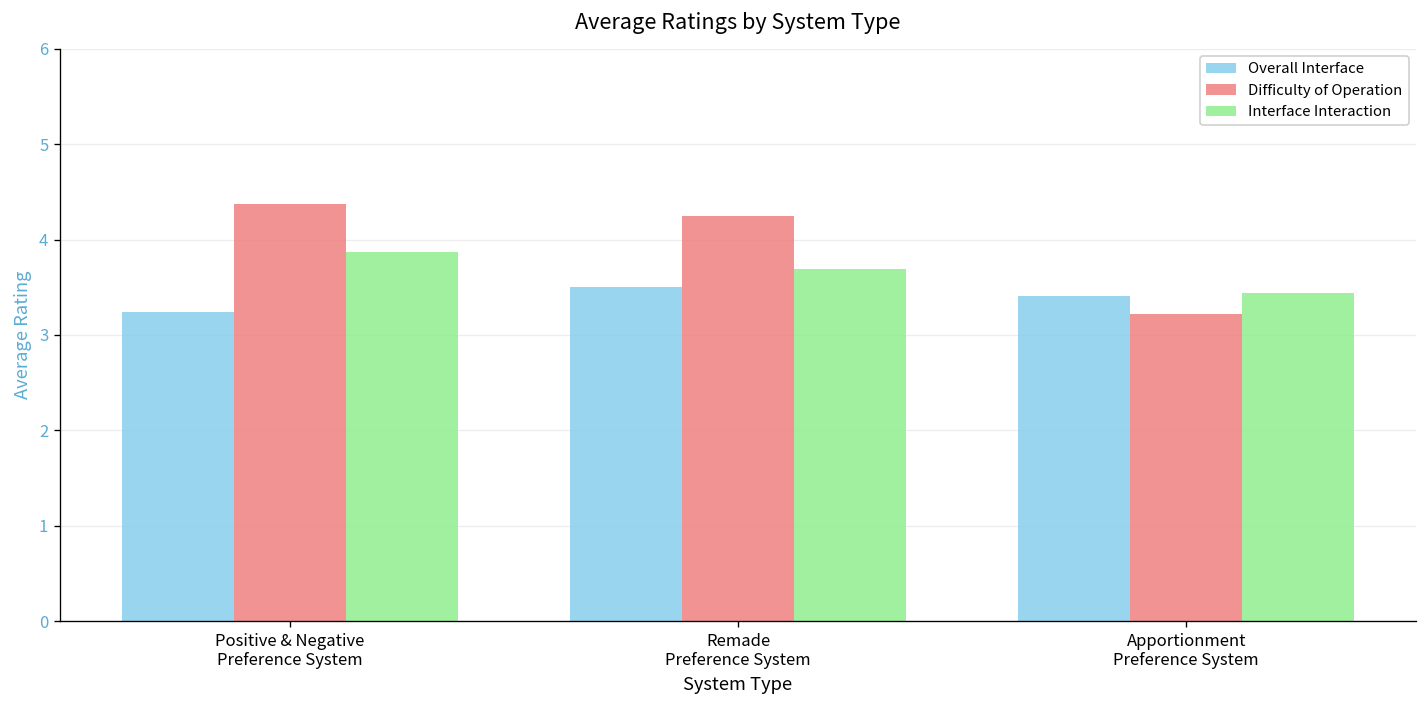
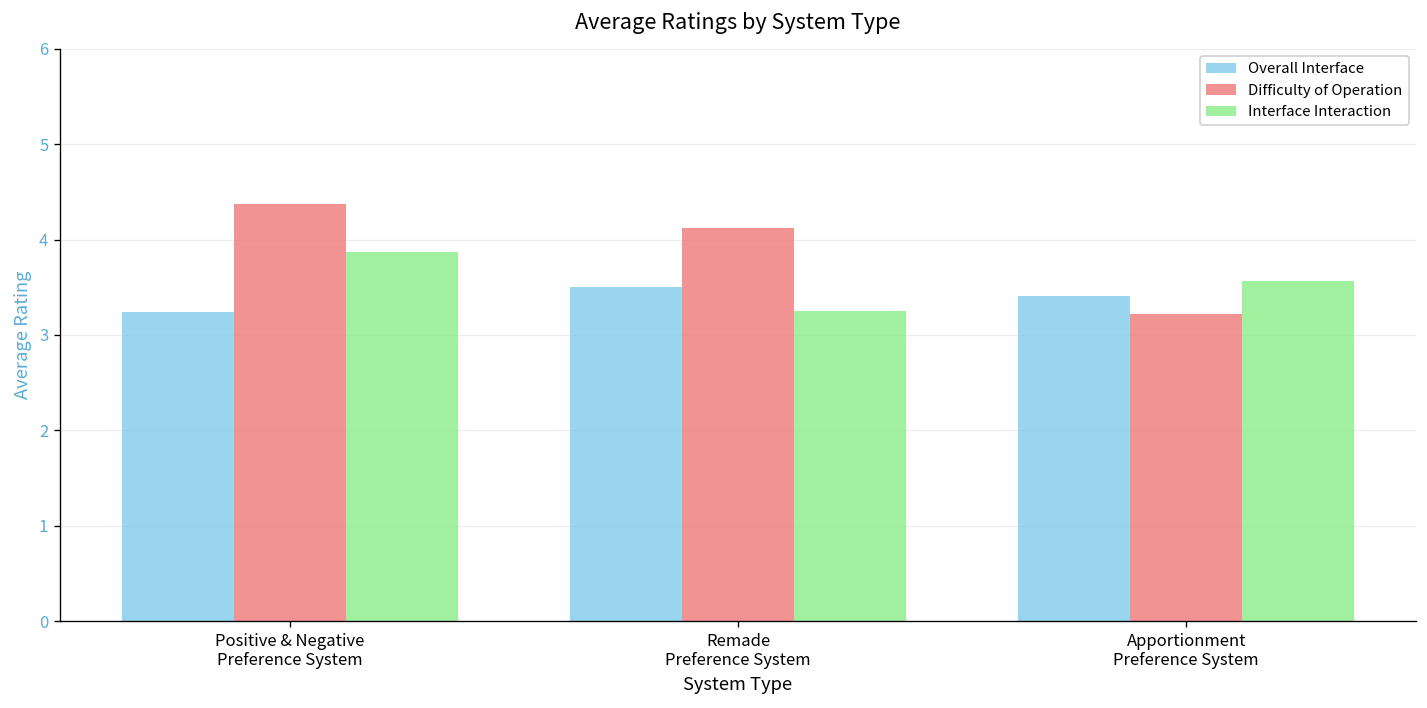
Difficulty of Operation, Remade Preference System: 4.2 -> 4.1
Interface Interaction, Remade Preference System: 3.7 -> 3.3
Interface Interaction, Apportionment Preference System: 3.4 -> 3.6
